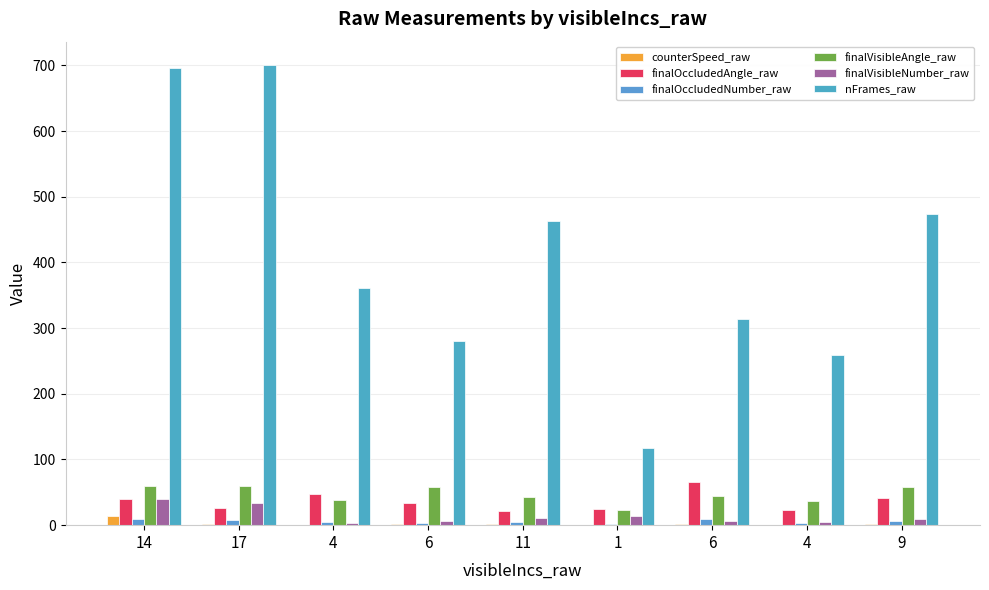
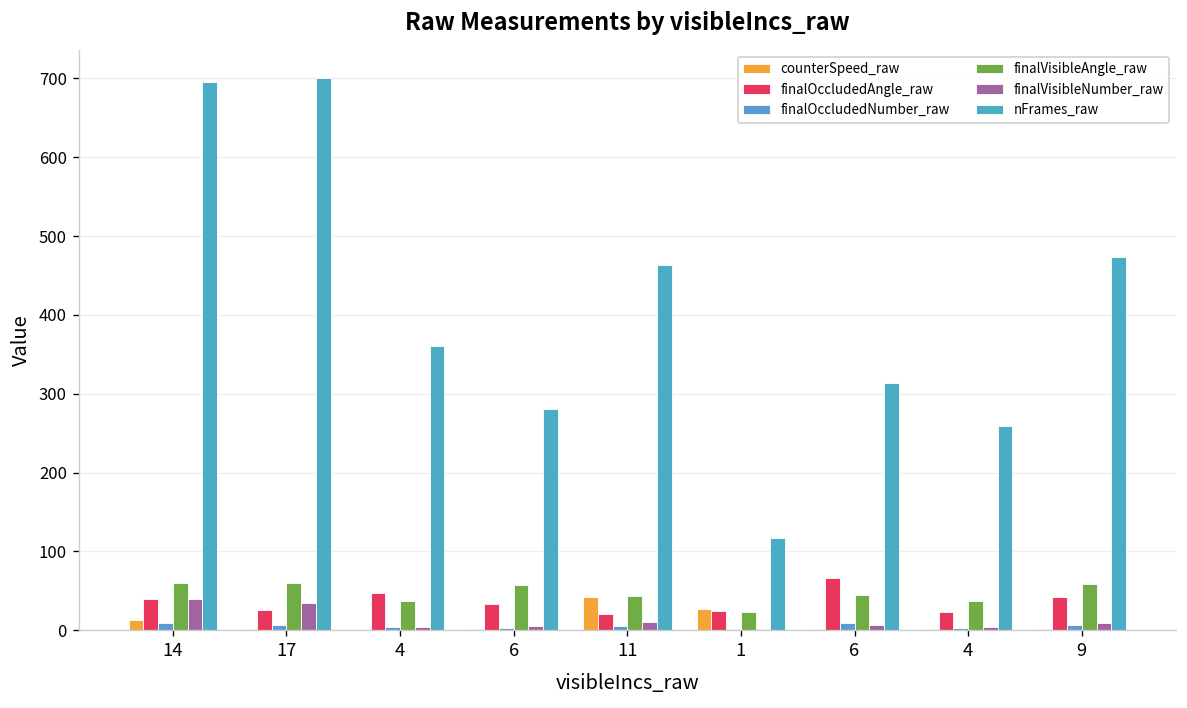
counterSpeed_raw, 11: 0 -> 40
counterSpeed_raw, 1: 0 -> 30
finalVisibleNumber_raw, 1: 10 -> 0
